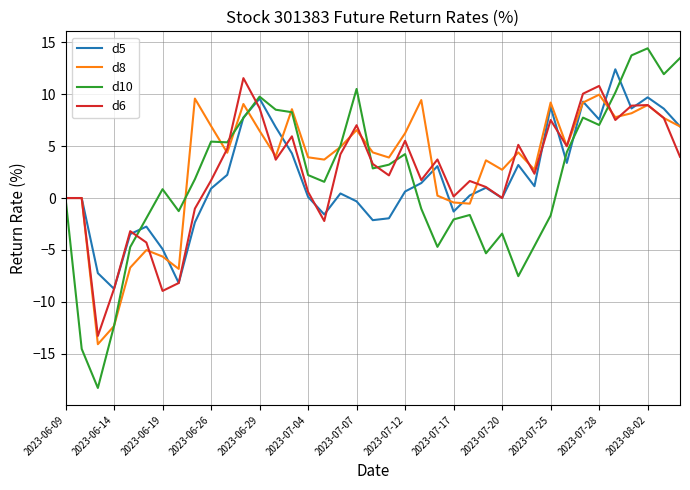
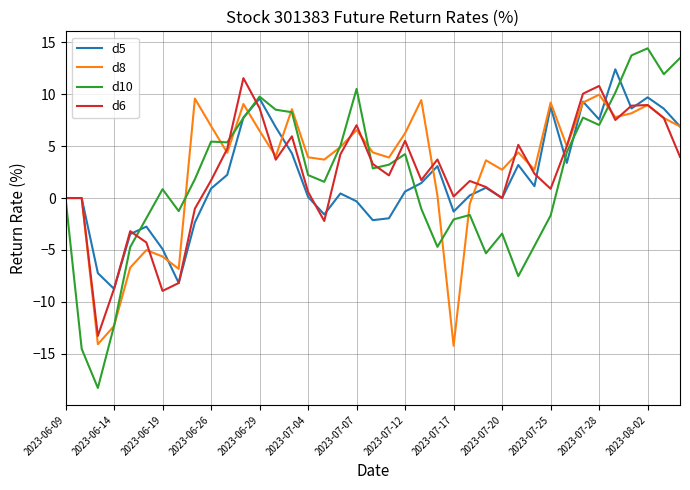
d8, 2023-07-17: -0.4 -> -14.2
d6, 2023-07-25: 7.5 -> 0.9
